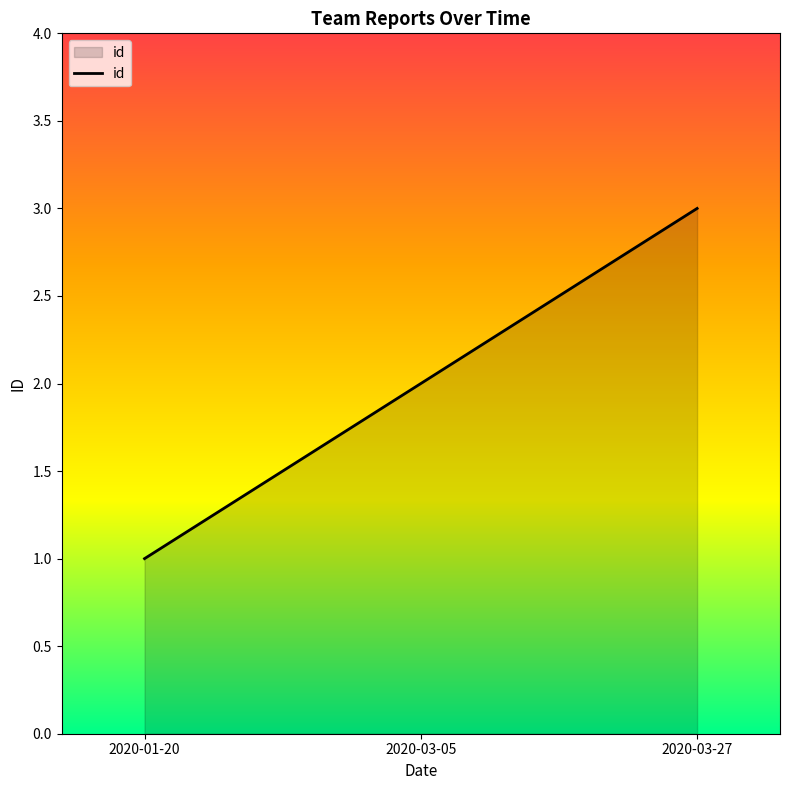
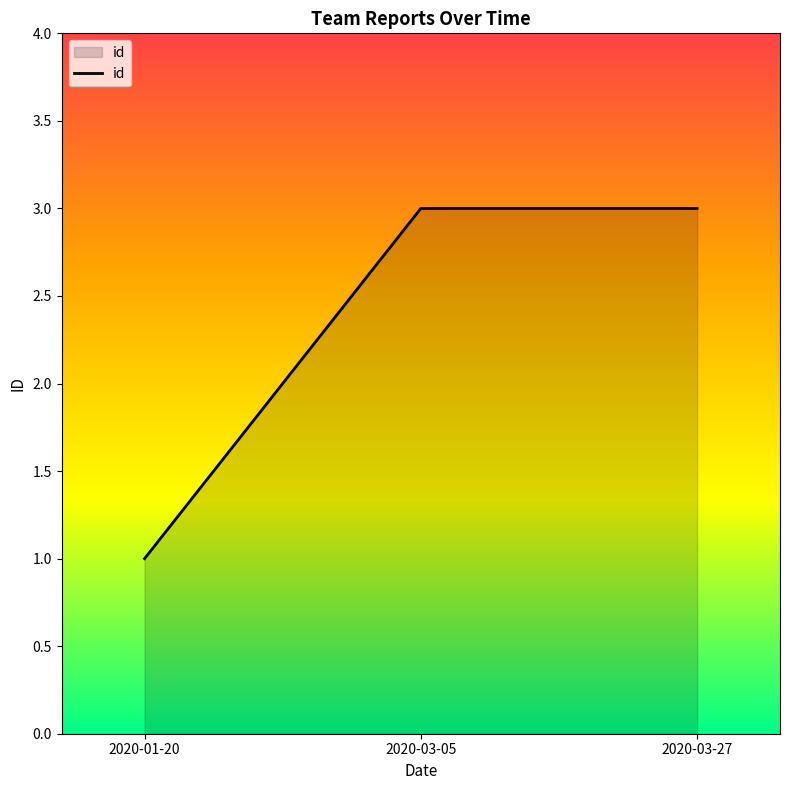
2020-03-05: 2 -> 3
